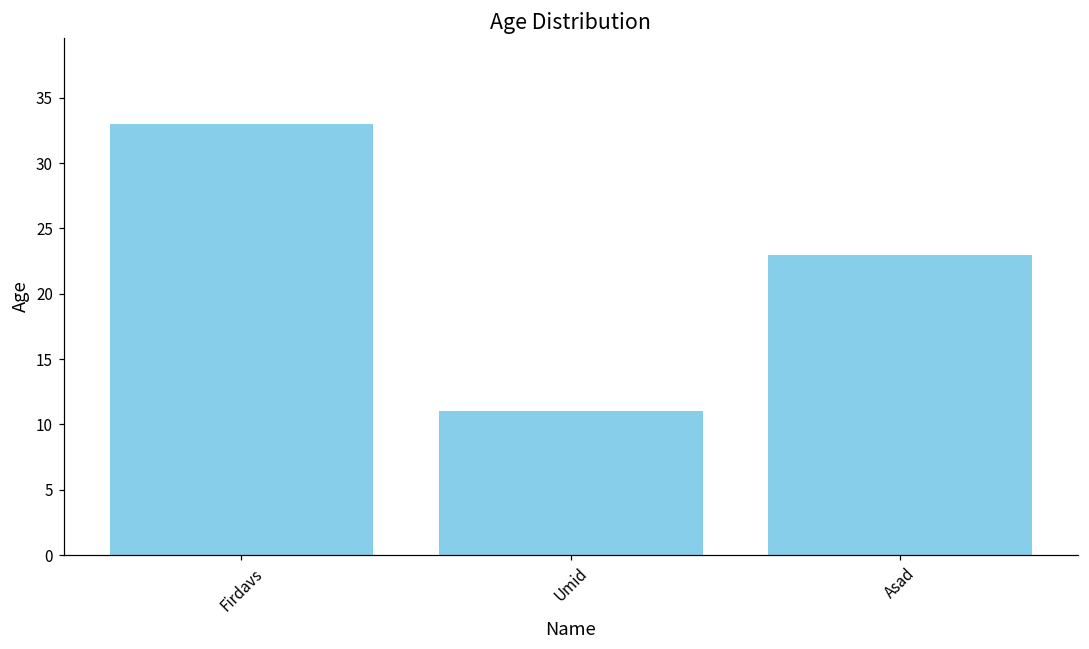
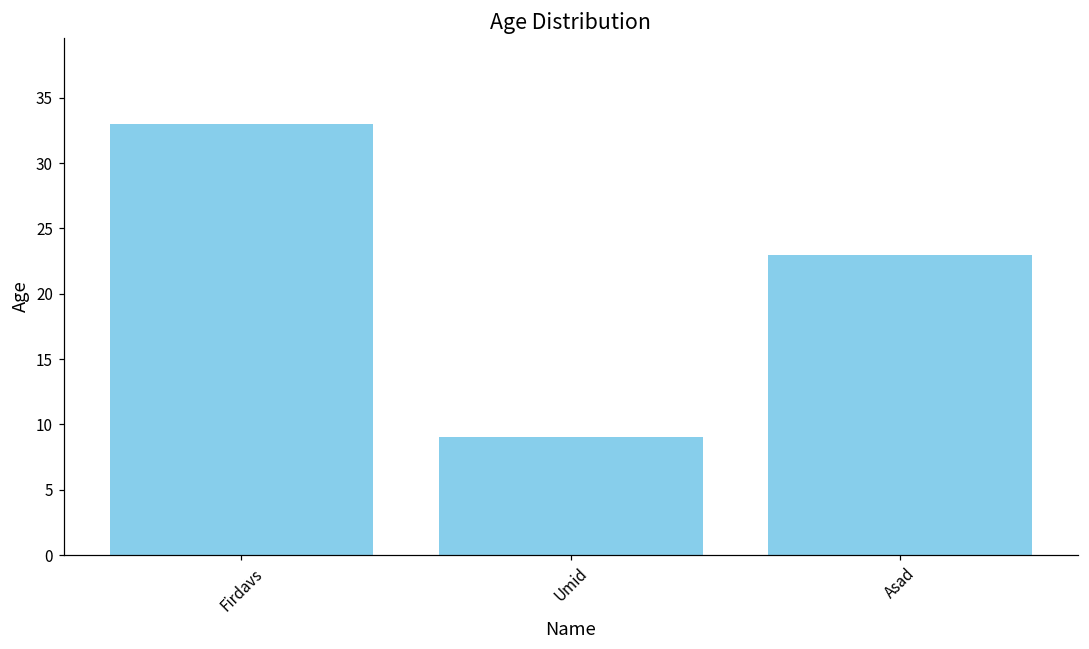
Umid: 11 -> 9
